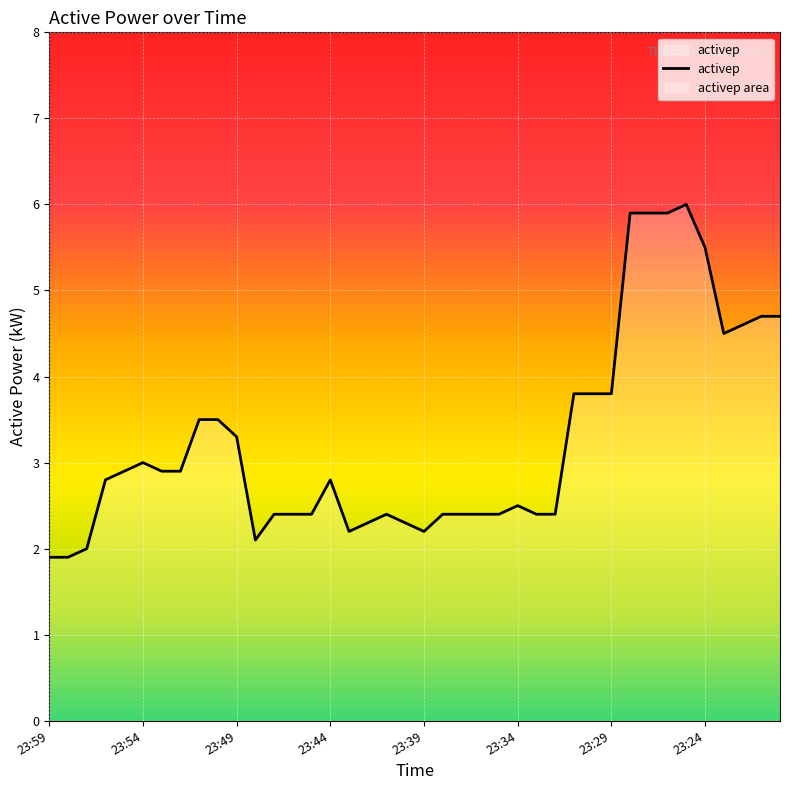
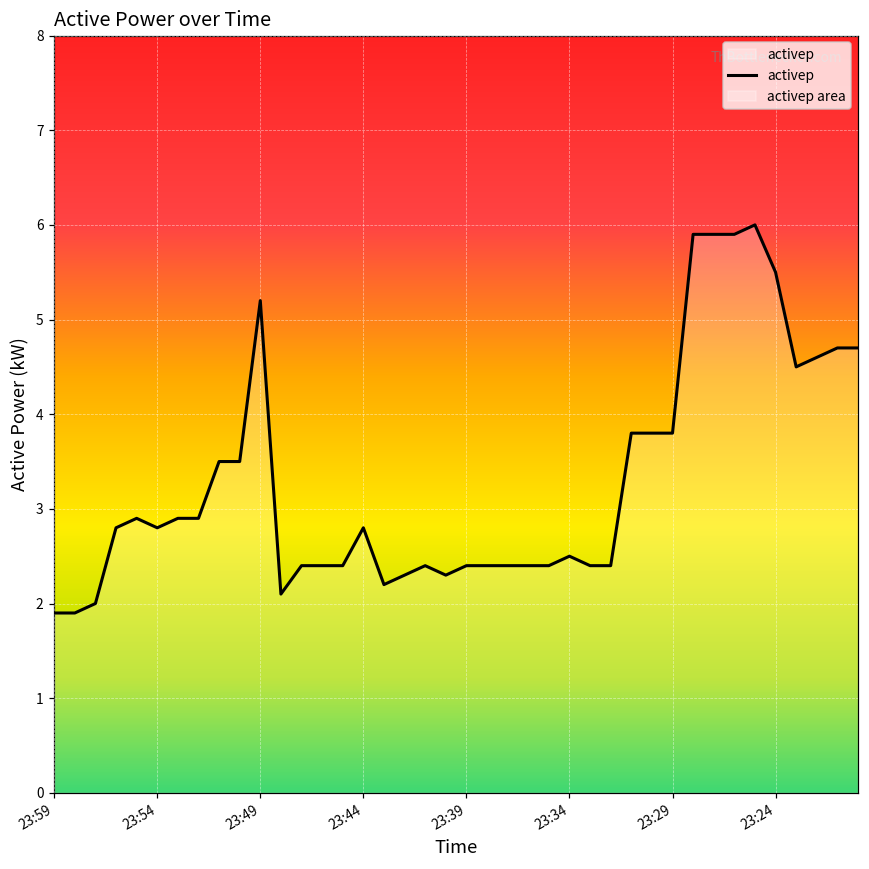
23:54: 3.0 -> 2.8
23:49: 3.3 -> 5.2
23:39: 2.2 -> 2.4
